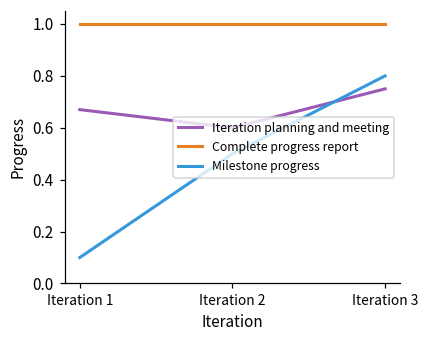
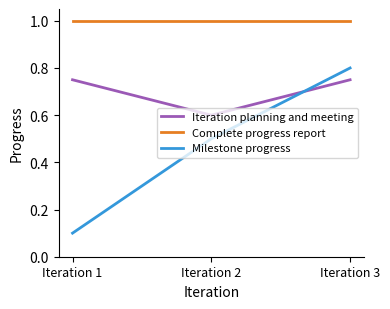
Iteration planning and meeting, Iteration 1: 0.67 -> 0.75
